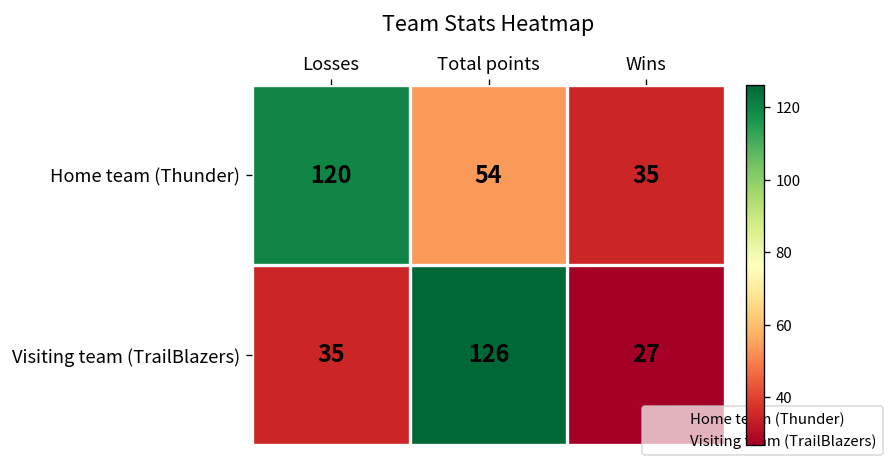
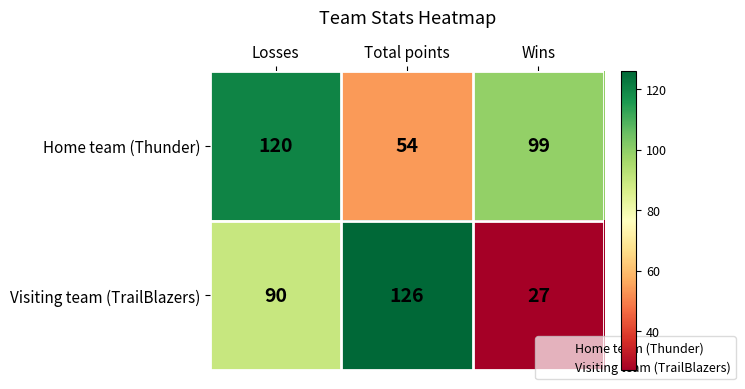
Home team (Thunder), Wins: 35 -> 99
Visiting team (TrailBlazers), Losses: 35 -> 90
